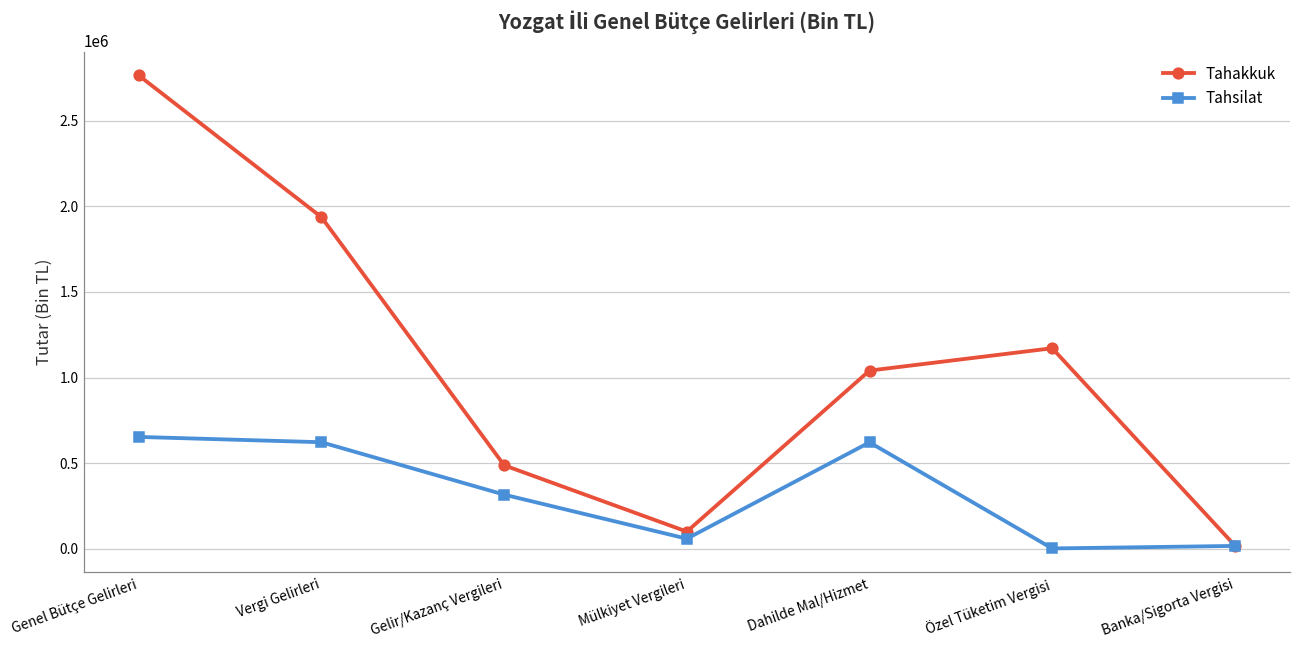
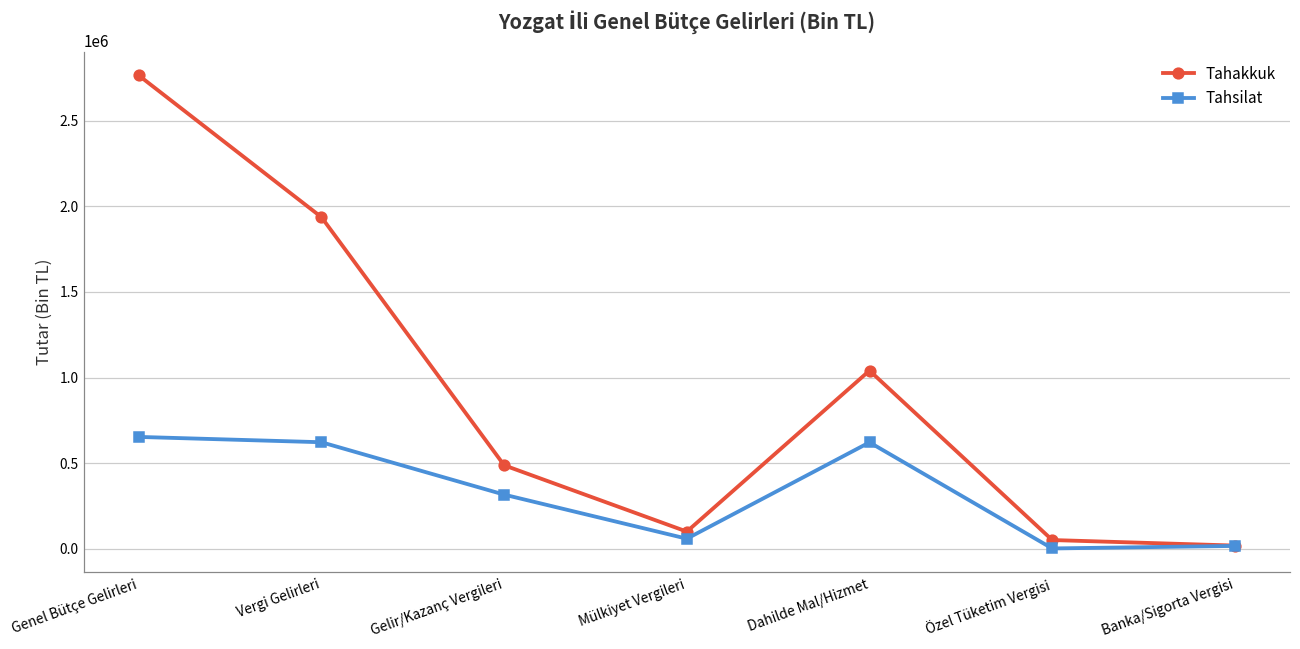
Tahakkuk, Özel Tüketim Vergisi: 1170000 -> 50000
